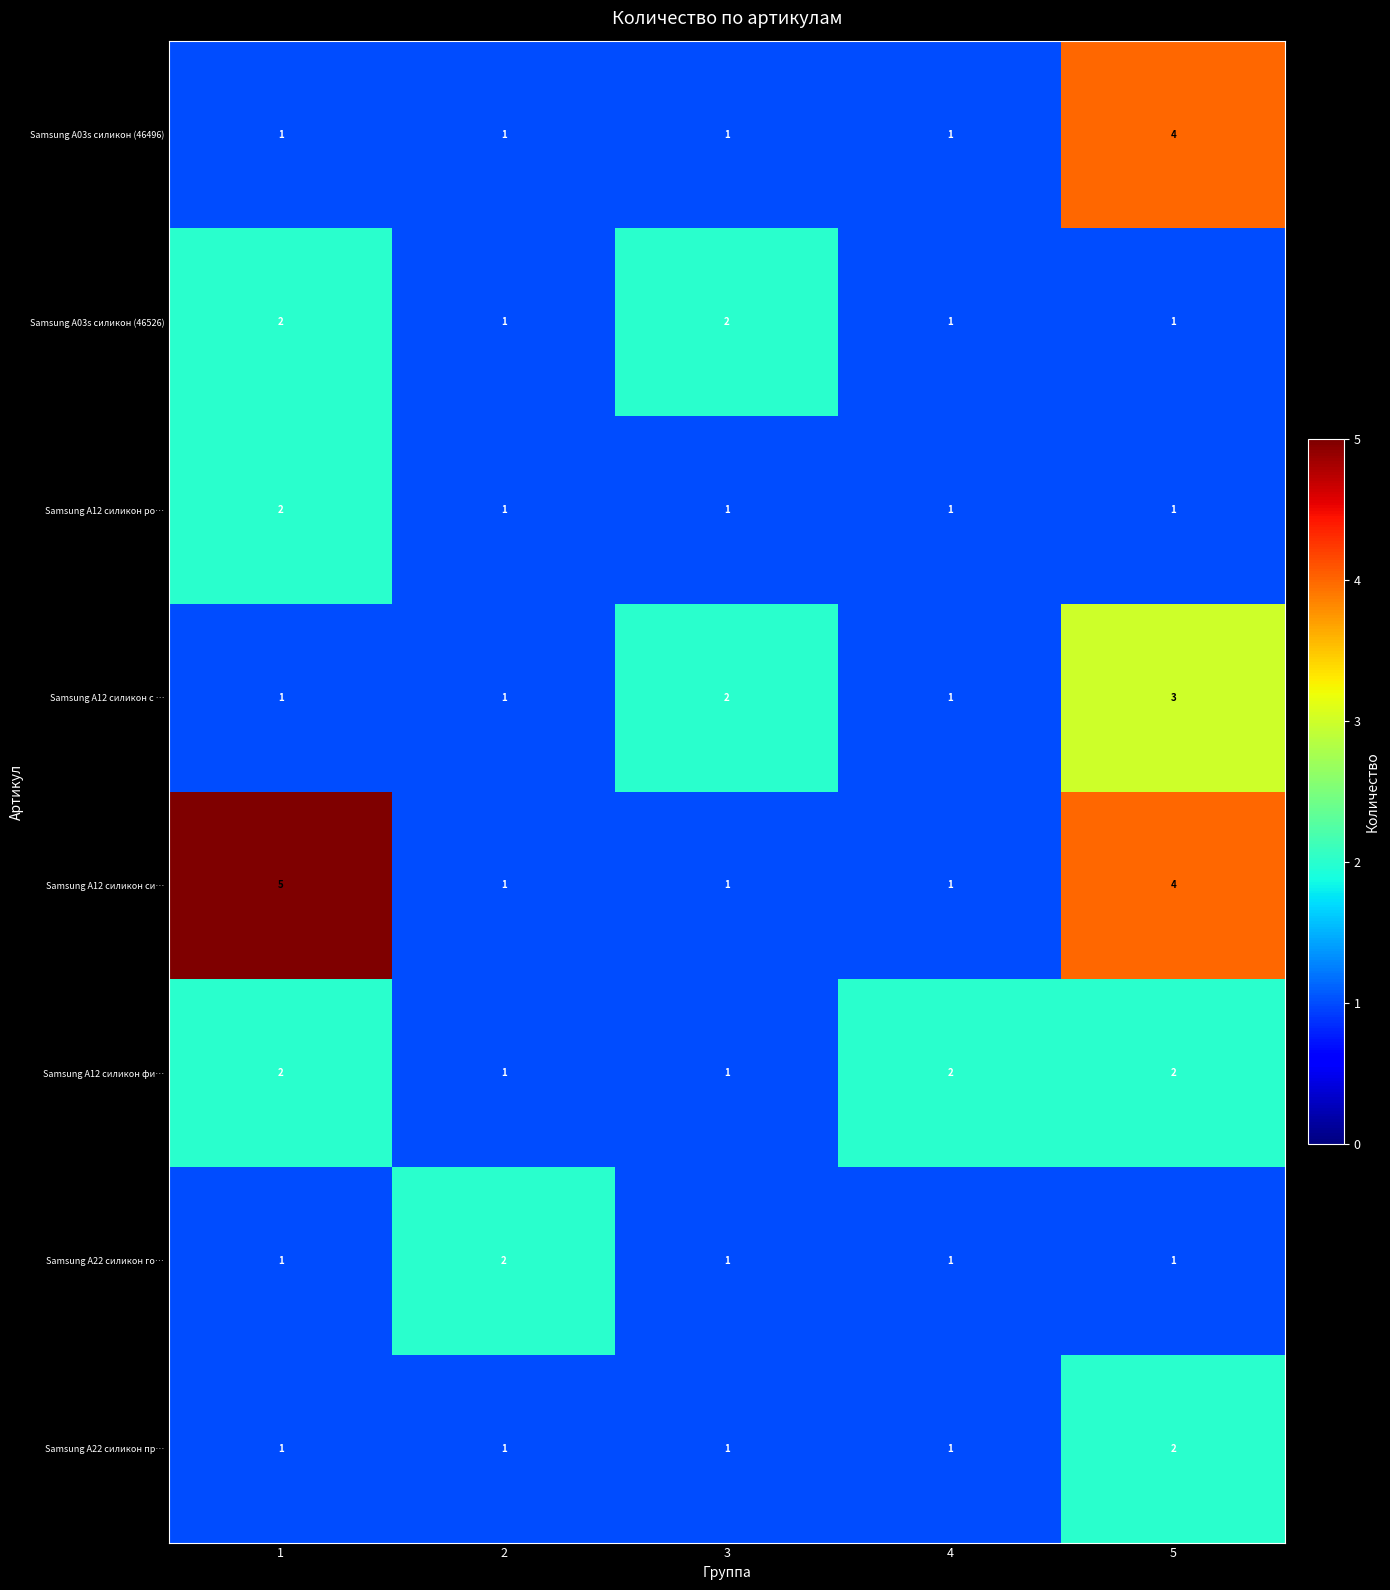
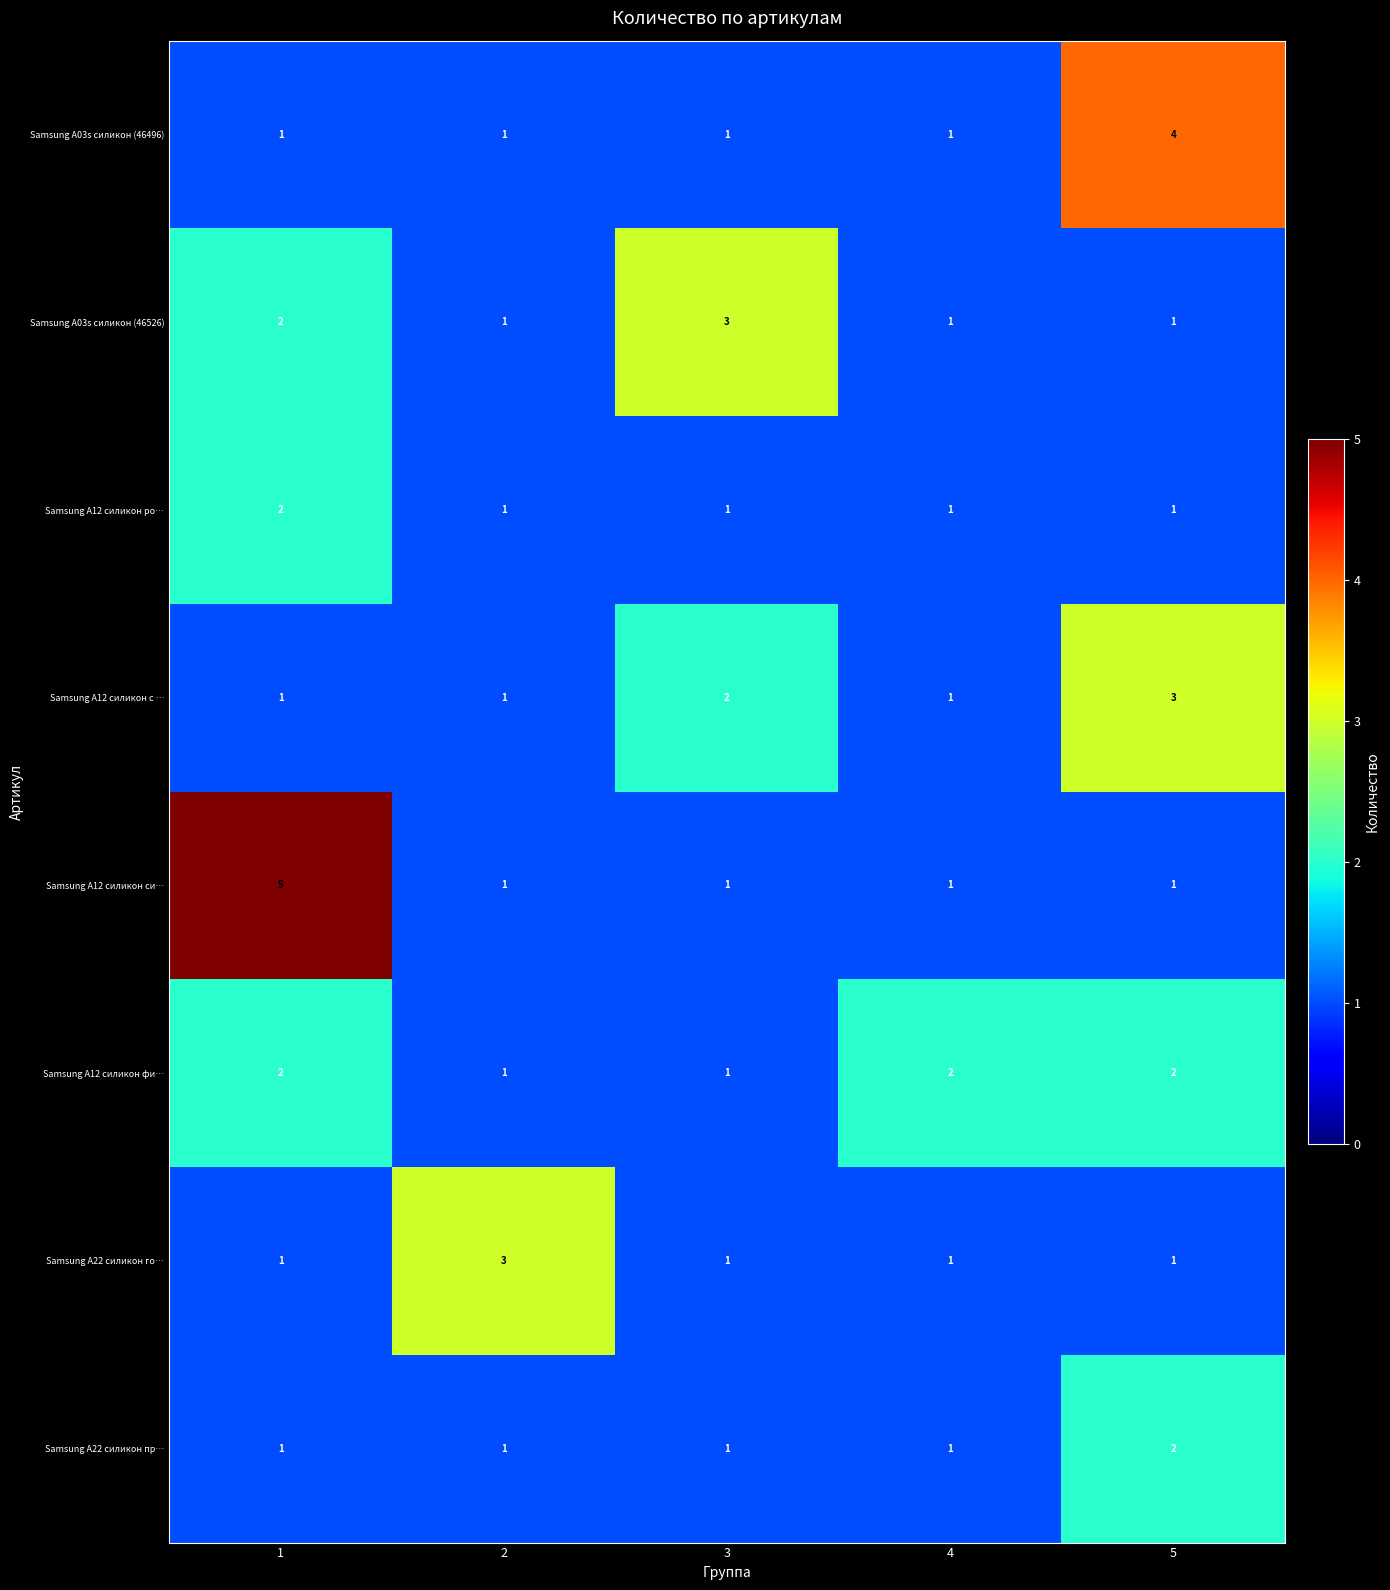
Samsung A03s силикон (46526), 3: 2 -> 3
Samsung A12 силикон си…, 5: 4 -> 1
Samsung A22 силикон го…, 2: 2 -> 3
